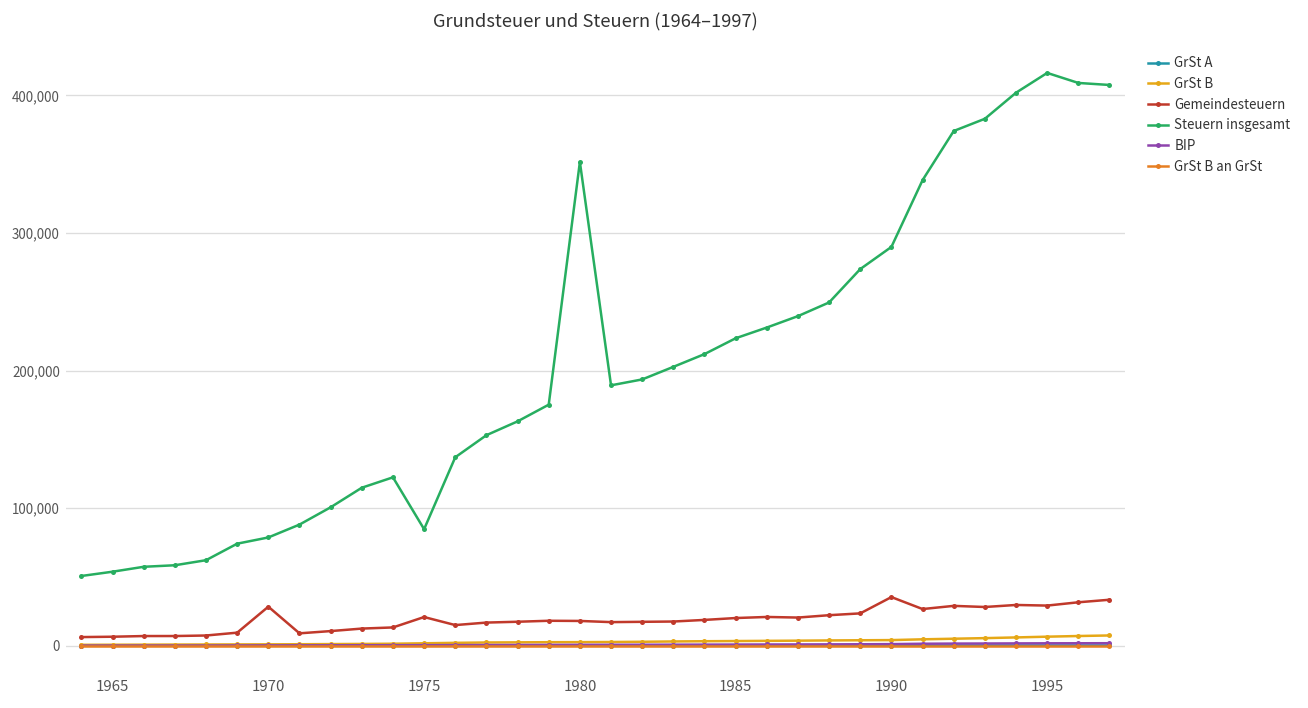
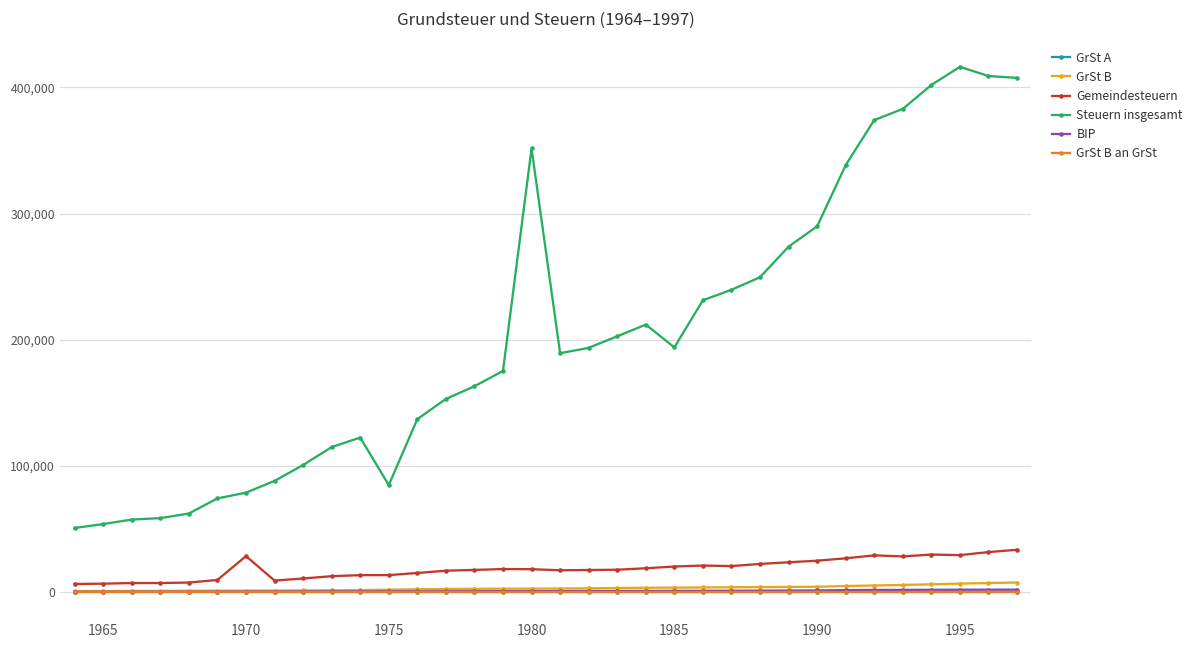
Gemeindesteuern, 1975: 21,000 -> 13,000
Steuern insgesamt, 1985: 224,000 -> 194,000
Gemeindesteuern, 1990: 35,000 -> 25,000
